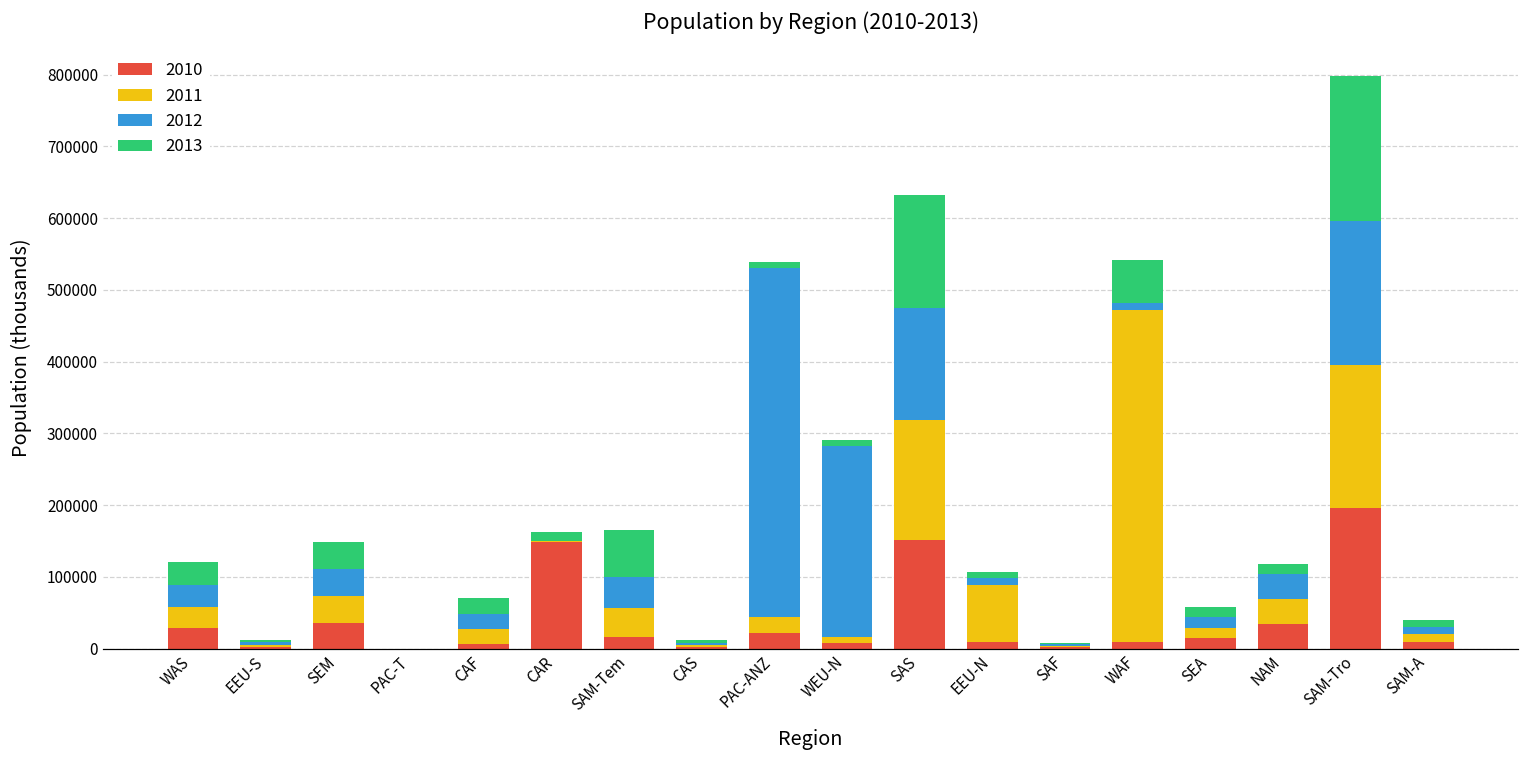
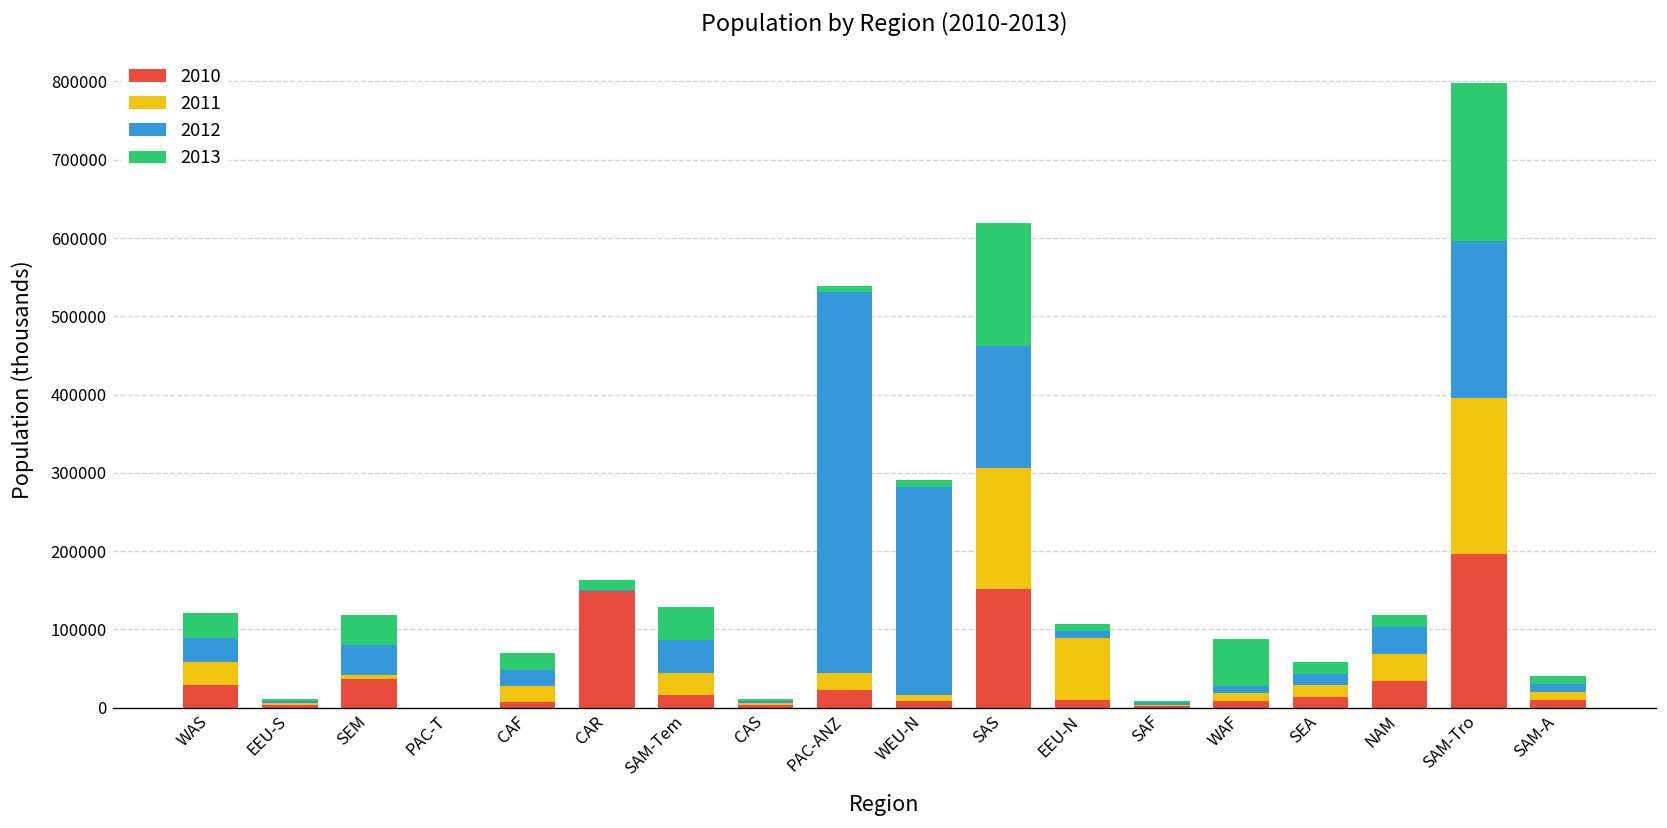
2011, SEM: 40000 -> 10000
2011, SAM-Tem: 40000 -> 30000
2013, SAM-Tem: 70000 -> 40000
2011, SAS: 170000 -> 150000
2011, WAF: 460000 -> 10000
